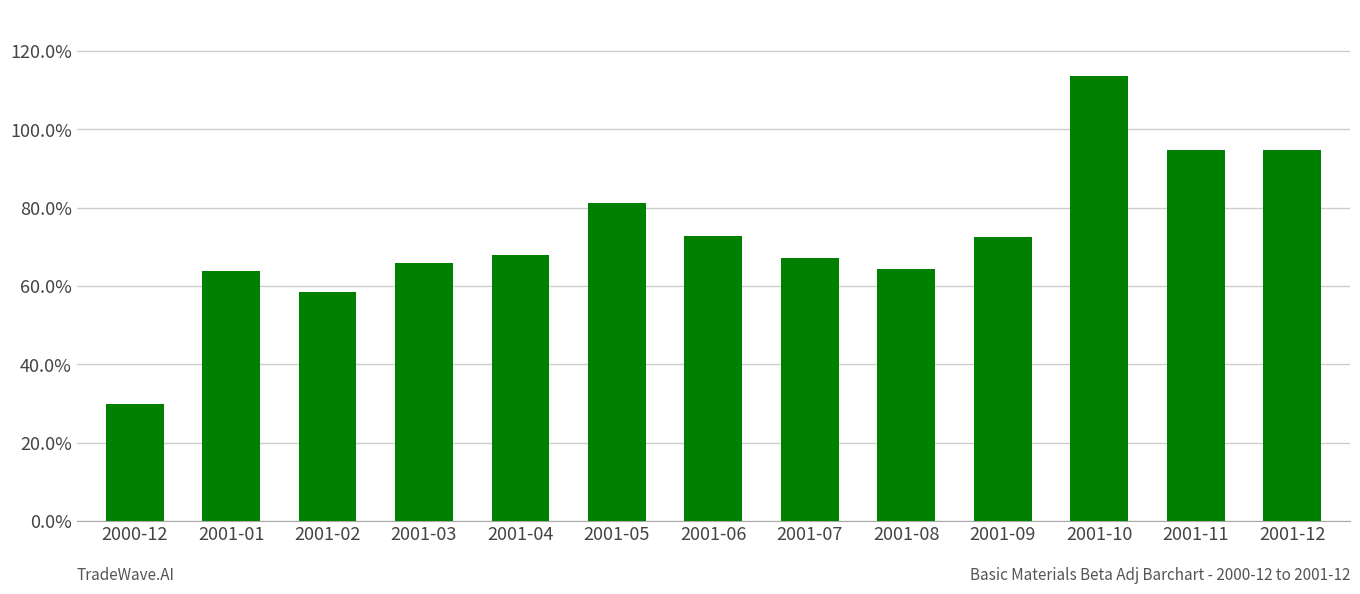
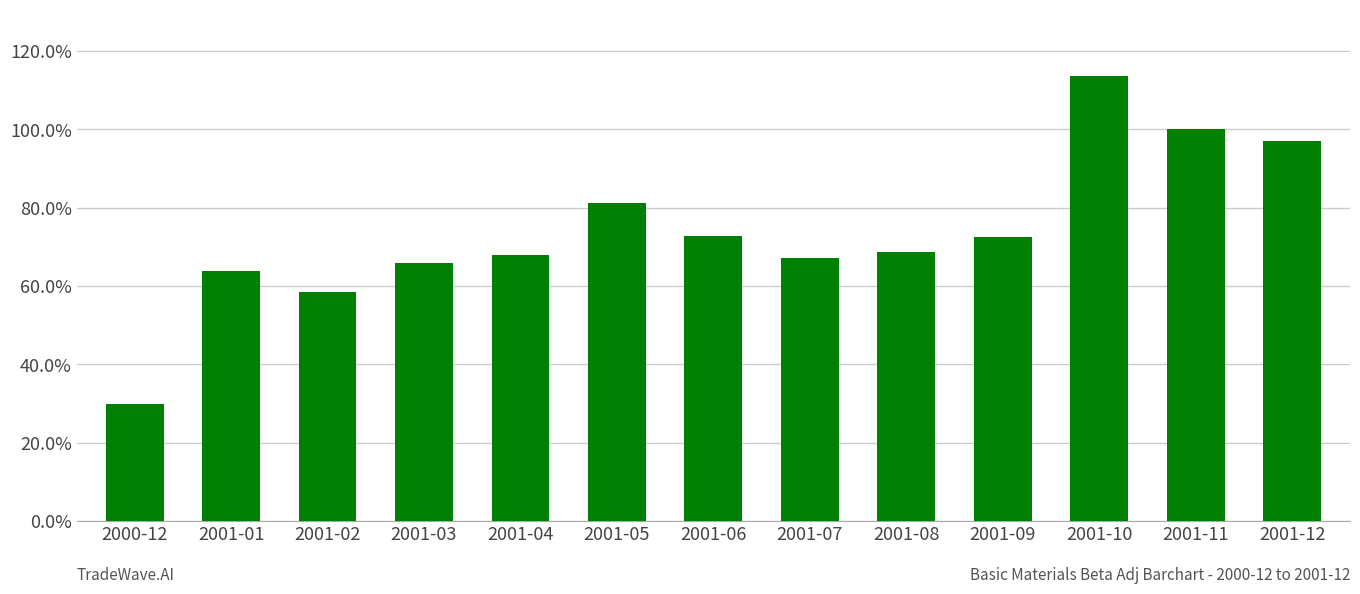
2001-08: 64% -> 69%
2001-11: 95% -> 100%
2001-12: 95% -> 97%
